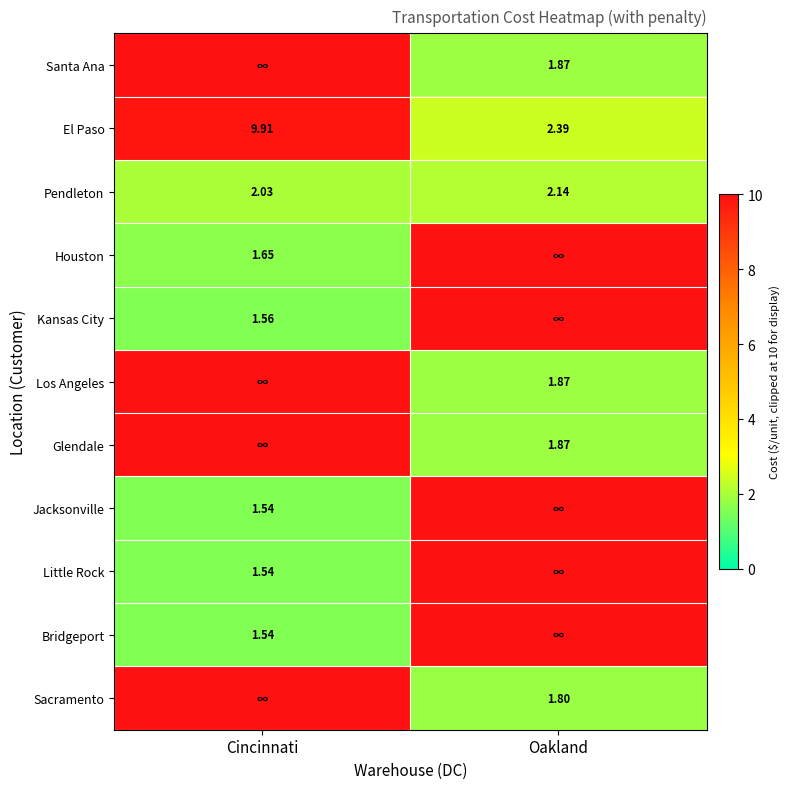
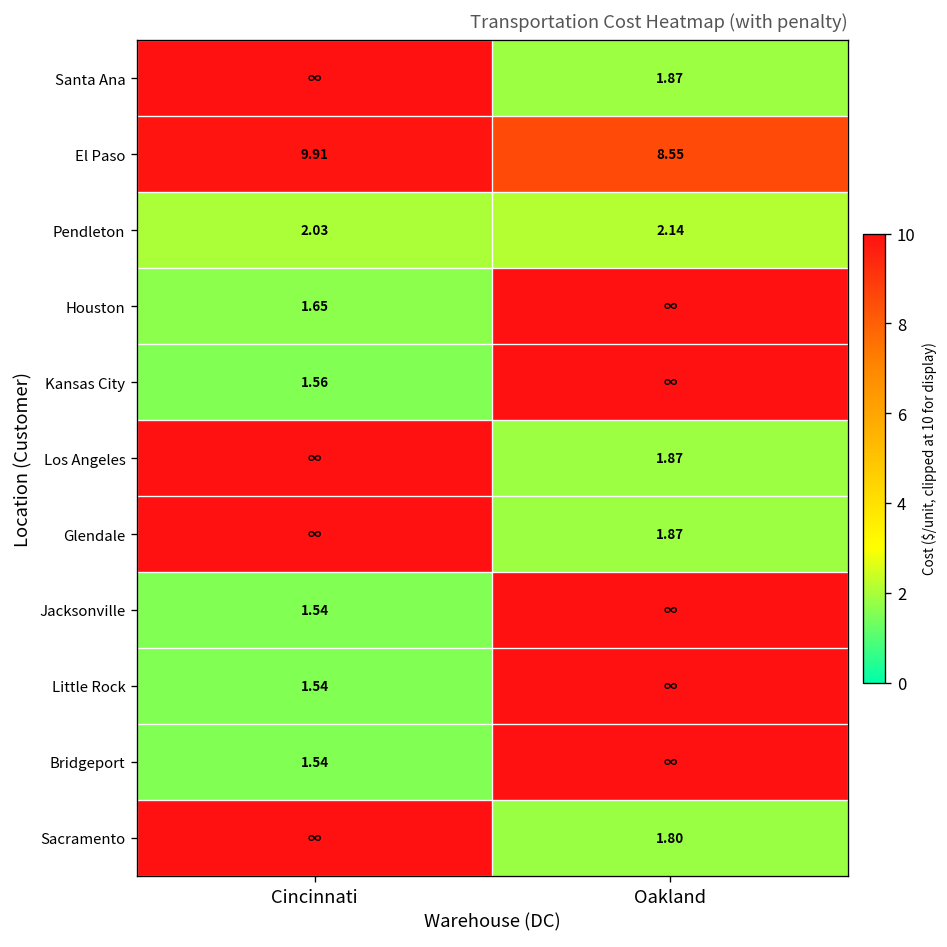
El Paso, Oakland: 2.39 -> 8.55
